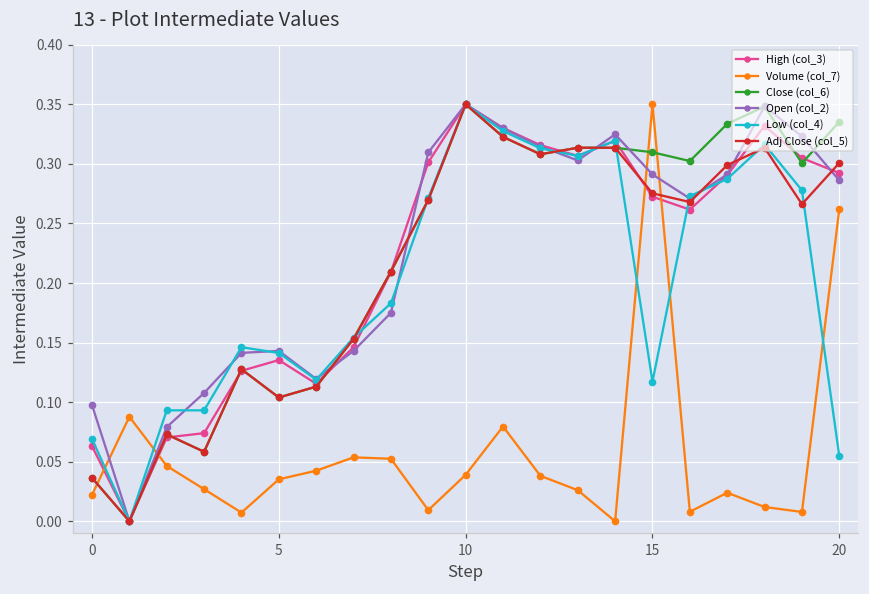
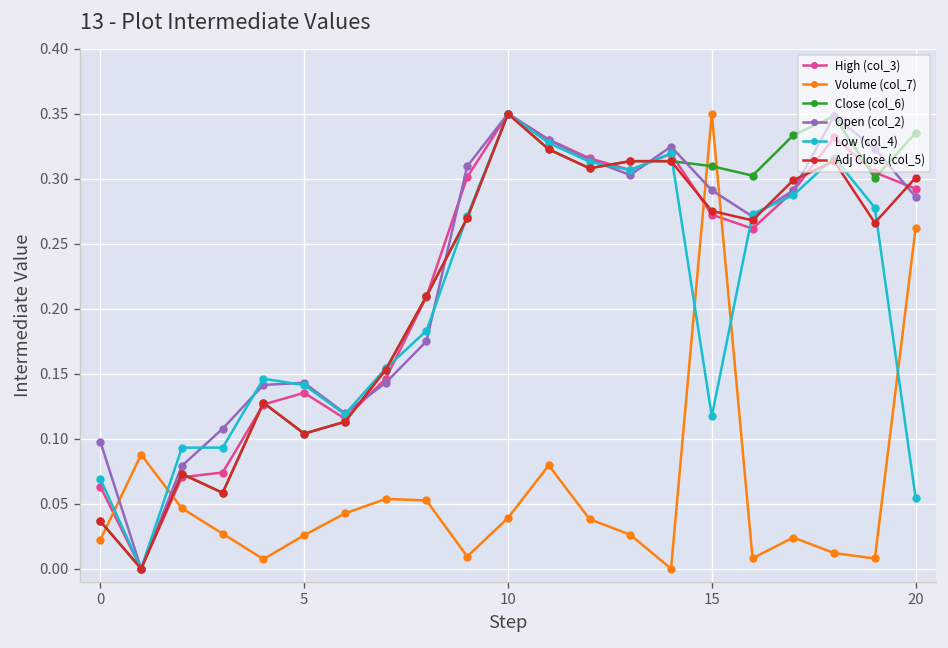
Volume (col_7), 5: 0.035 -> 0.026
